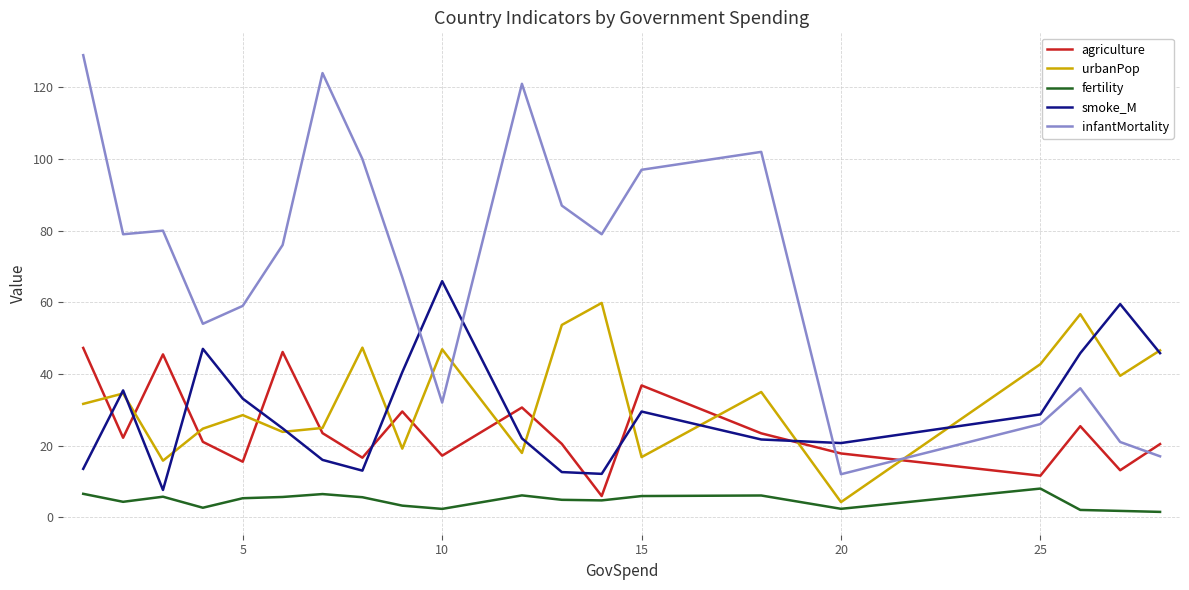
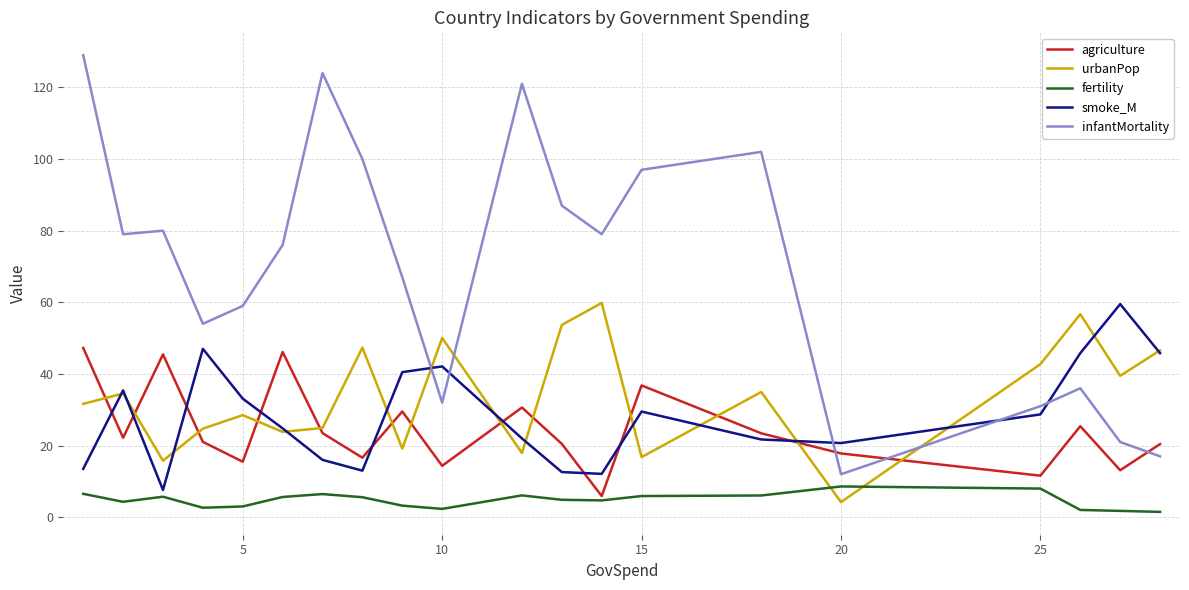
fertility, 5: 5 -> 3
agriculture, 10: 17 -> 14
urbanPop, 10: 47 -> 50
smoke_M, 10: 66 -> 42
fertility, 20: 2 -> 9
infantMortality, 25: 26 -> 31
